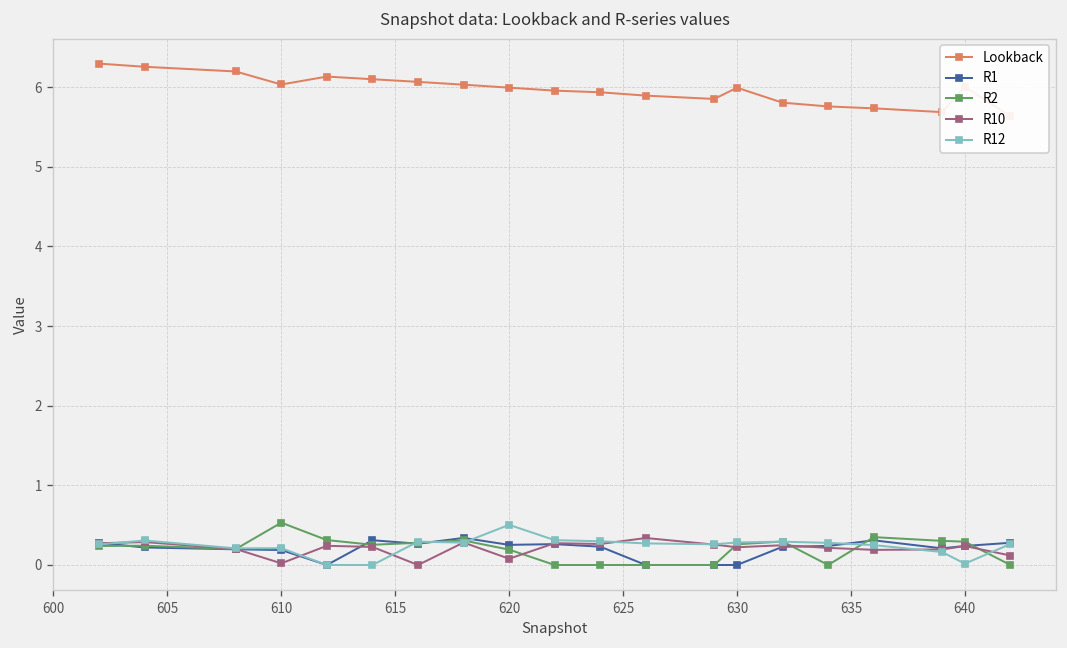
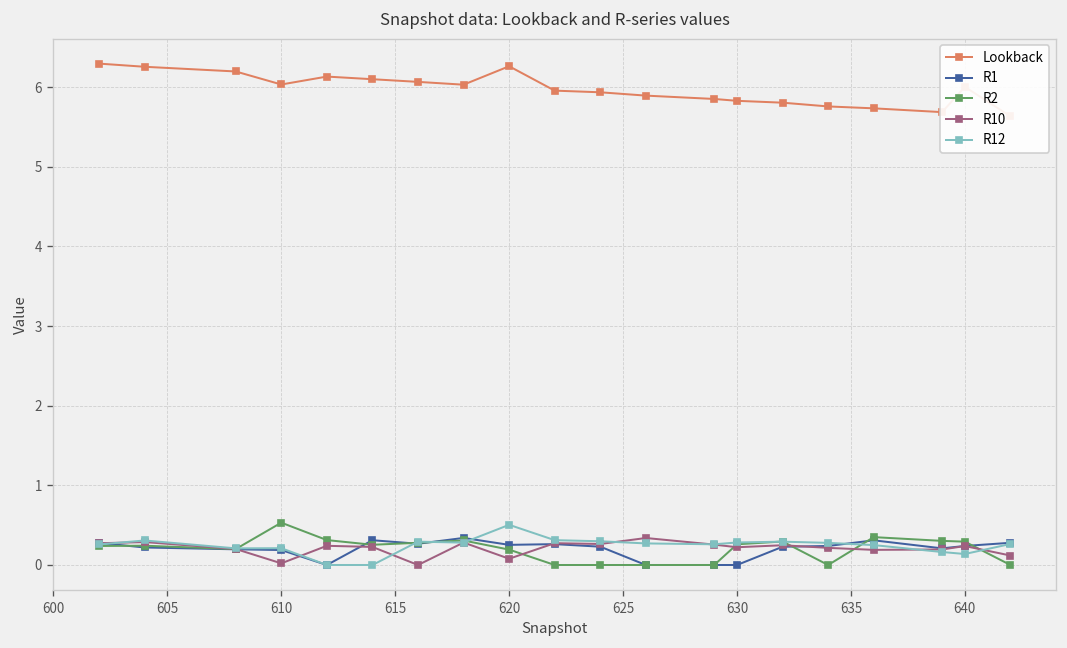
Lookback, 620: 6.0 -> 6.3
Lookback, 630: 6.0 -> 5.8
R12, 640: 0.0 -> 0.1
